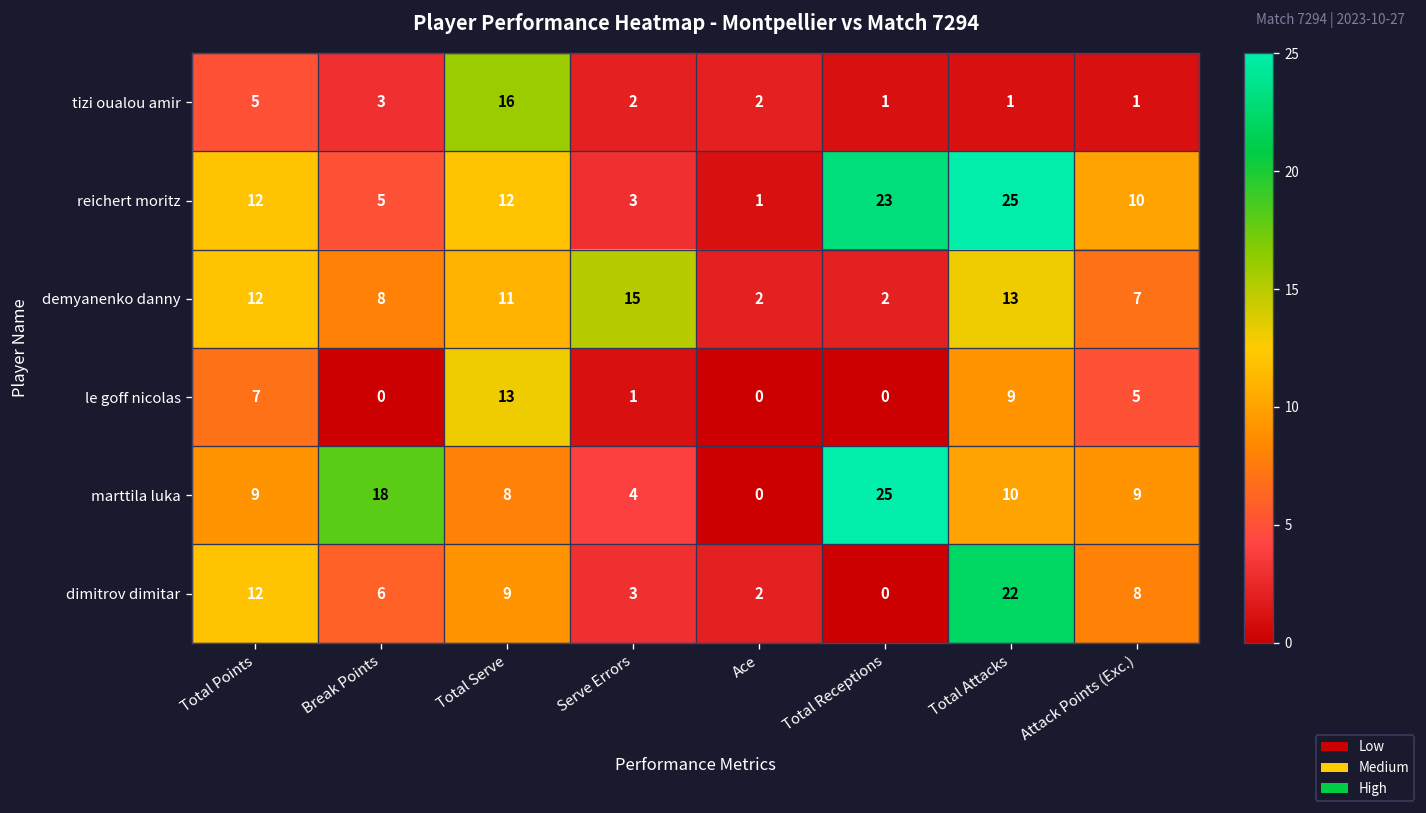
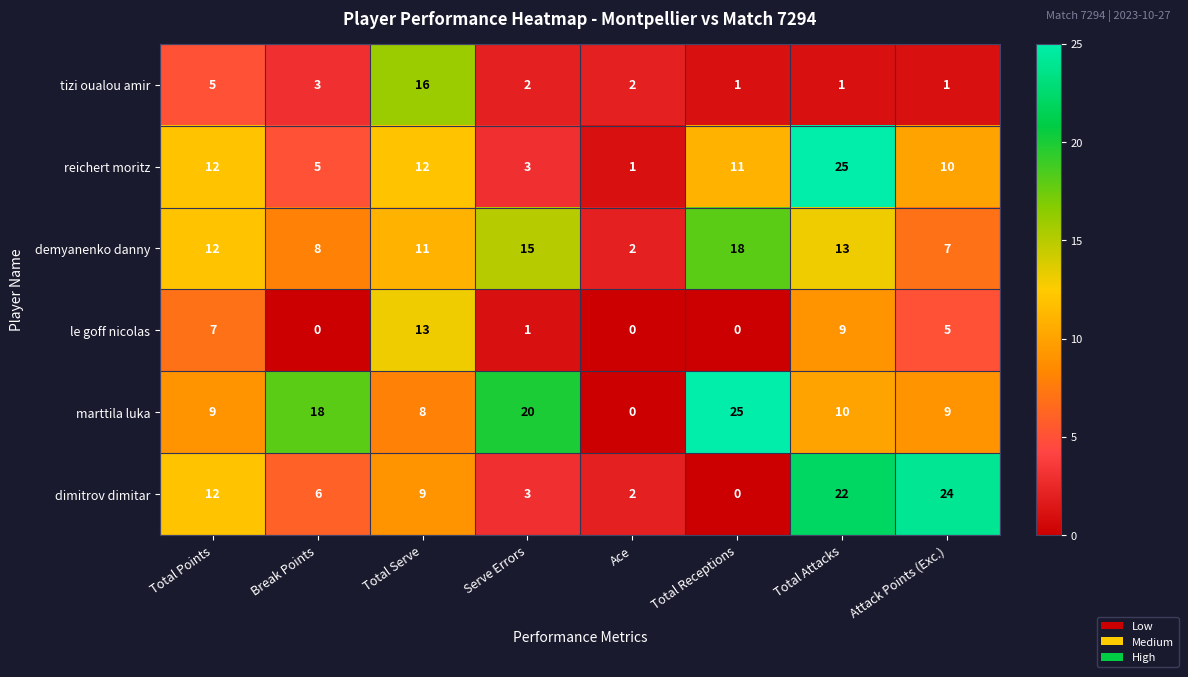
reichert moritz, Total Receptions: 23 -> 11
demyanenko danny, Total Receptions: 2 -> 18
marttila luka, Serve Errors: 4 -> 20
dimitrov dimitar, Attack Points (Exc.): 8 -> 24
